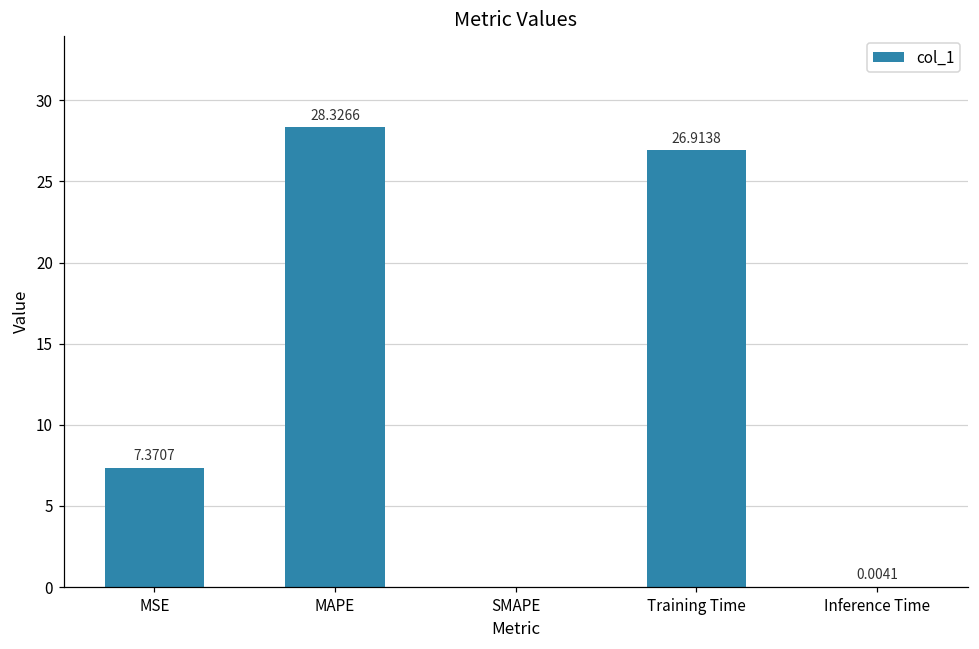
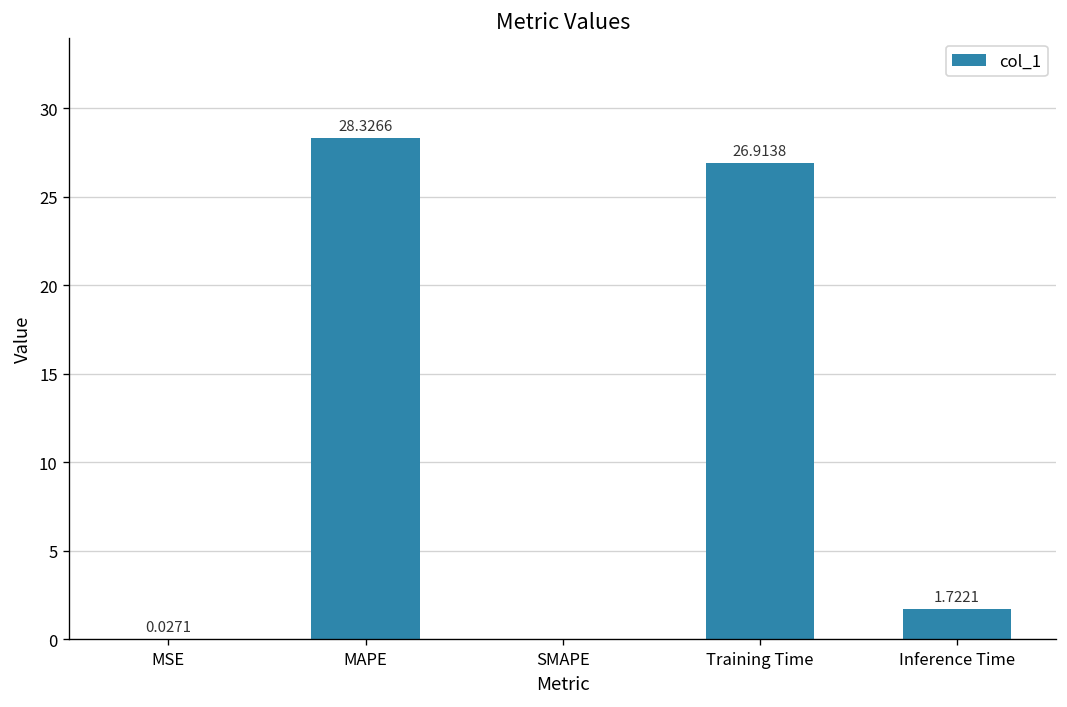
MSE: 7.3707 -> 0.0271
Inference Time: 0.0041 -> 1.7221
